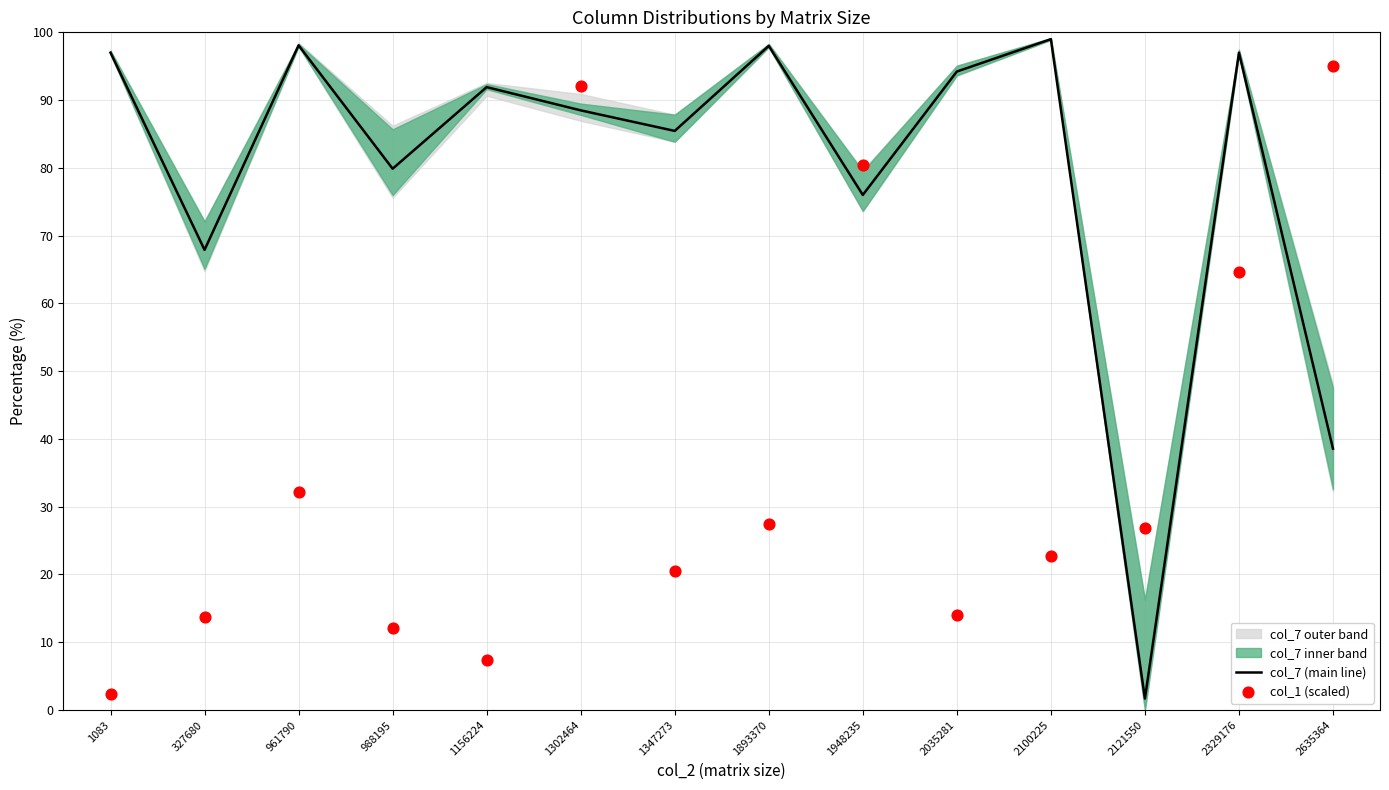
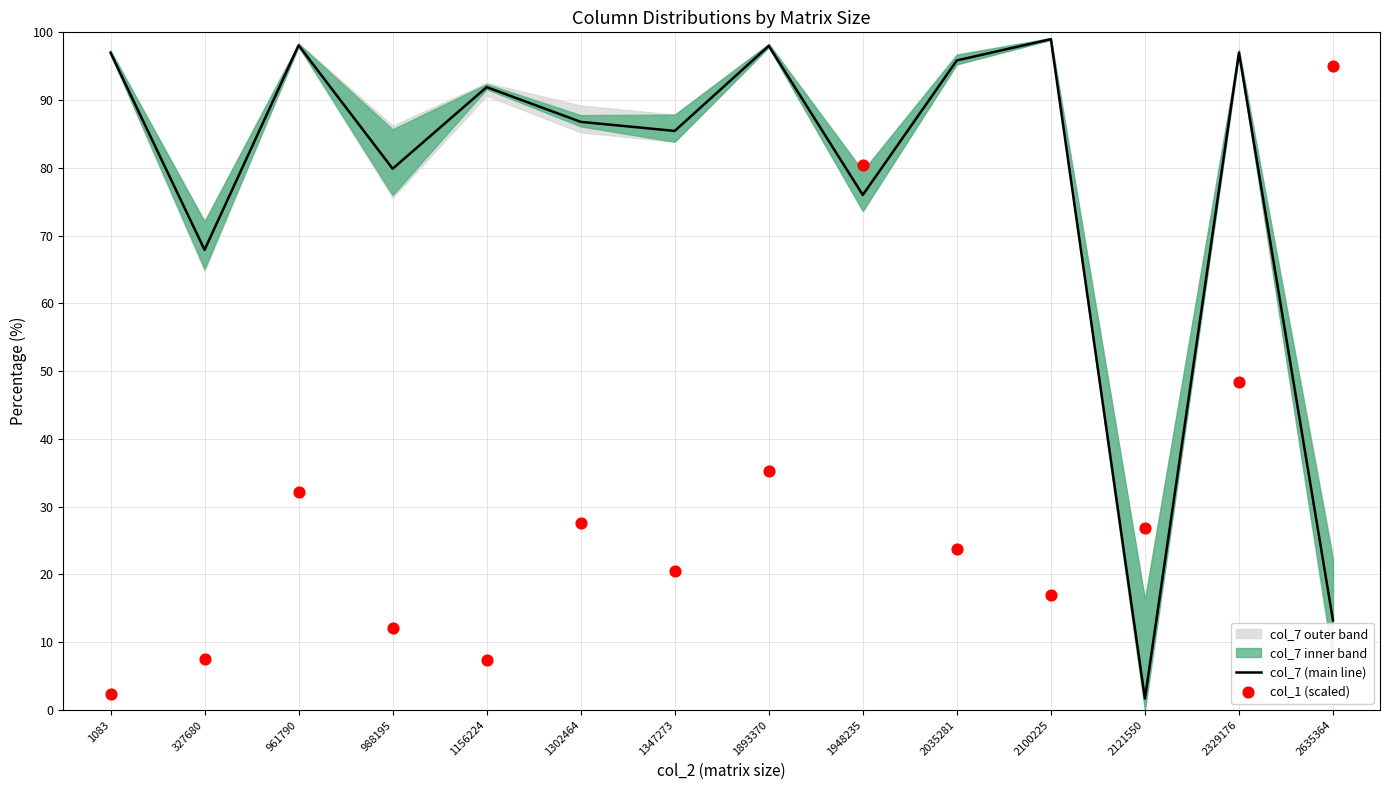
col_1 (scaled), 327680: 14 -> 8
col_7 (main line), 1302464: 88 -> 87
col_1 (scaled), 1302464: 92 -> 28
col_1 (scaled), 1893370: 27 -> 35
col_7 (main line), 2035281: 94 -> 96
col_1 (scaled), 2035281: 14 -> 24
col_1 (scaled), 2100225: 23 -> 17
col_1 (scaled), 2329176: 65 -> 48
col_7 (main line), 2635364: 39 -> 13
